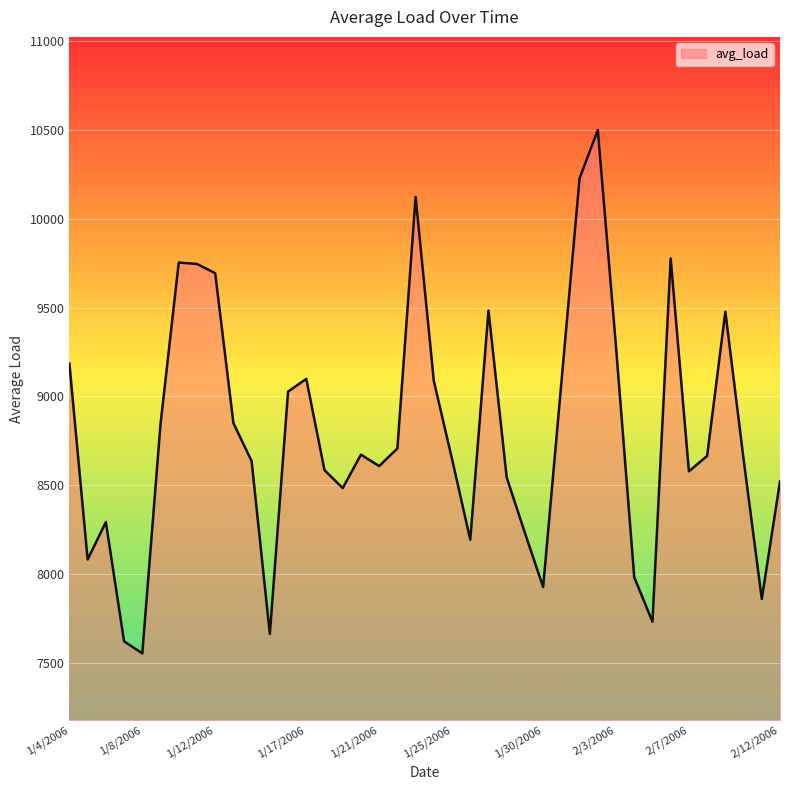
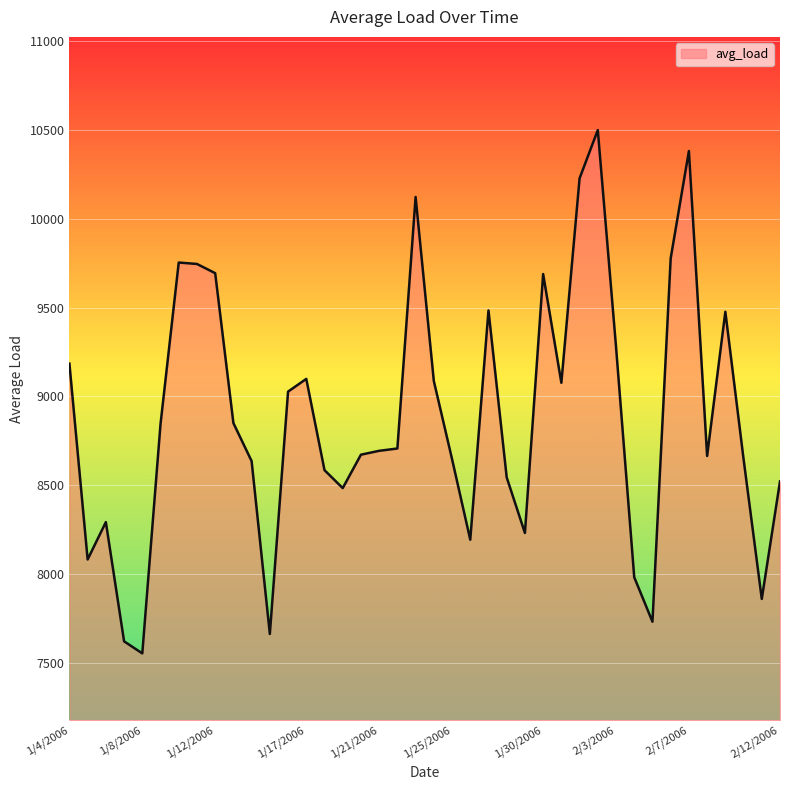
1/21/2006: 8610 -> 8690
1/30/2006: 7930 -> 9690
2/7/2006: 8580 -> 10380
